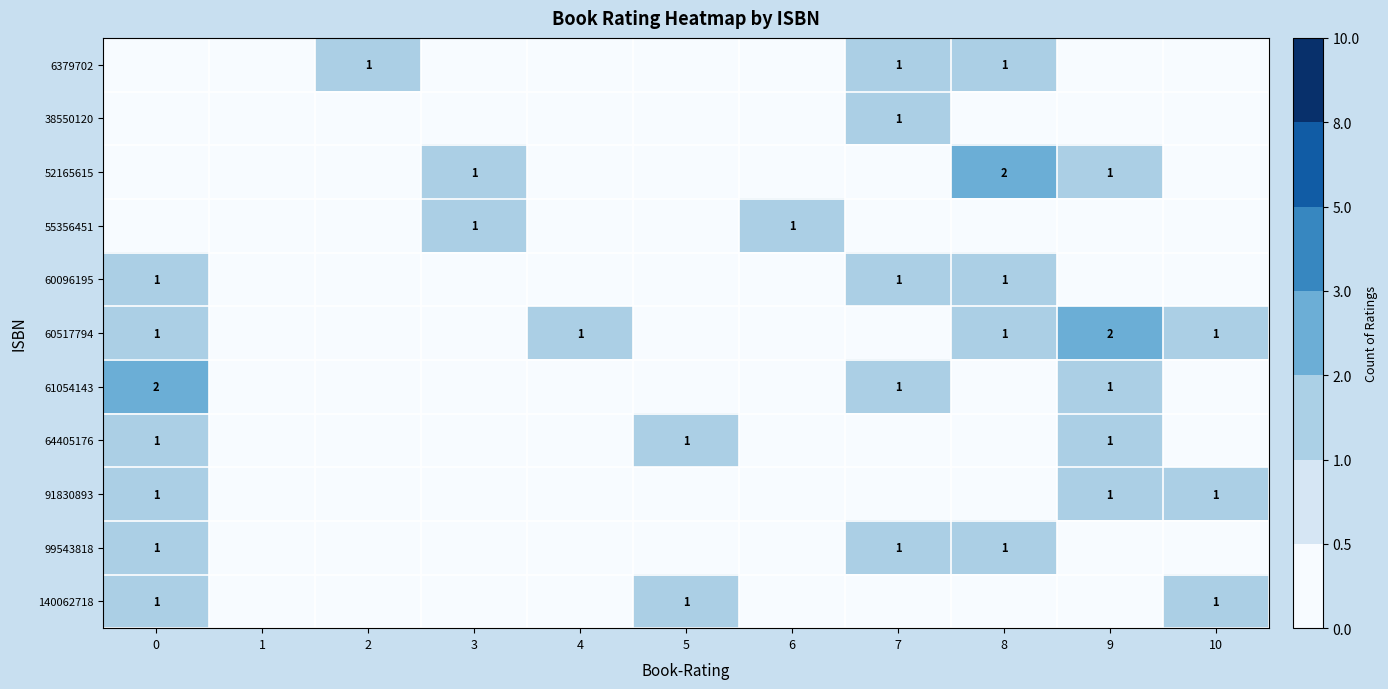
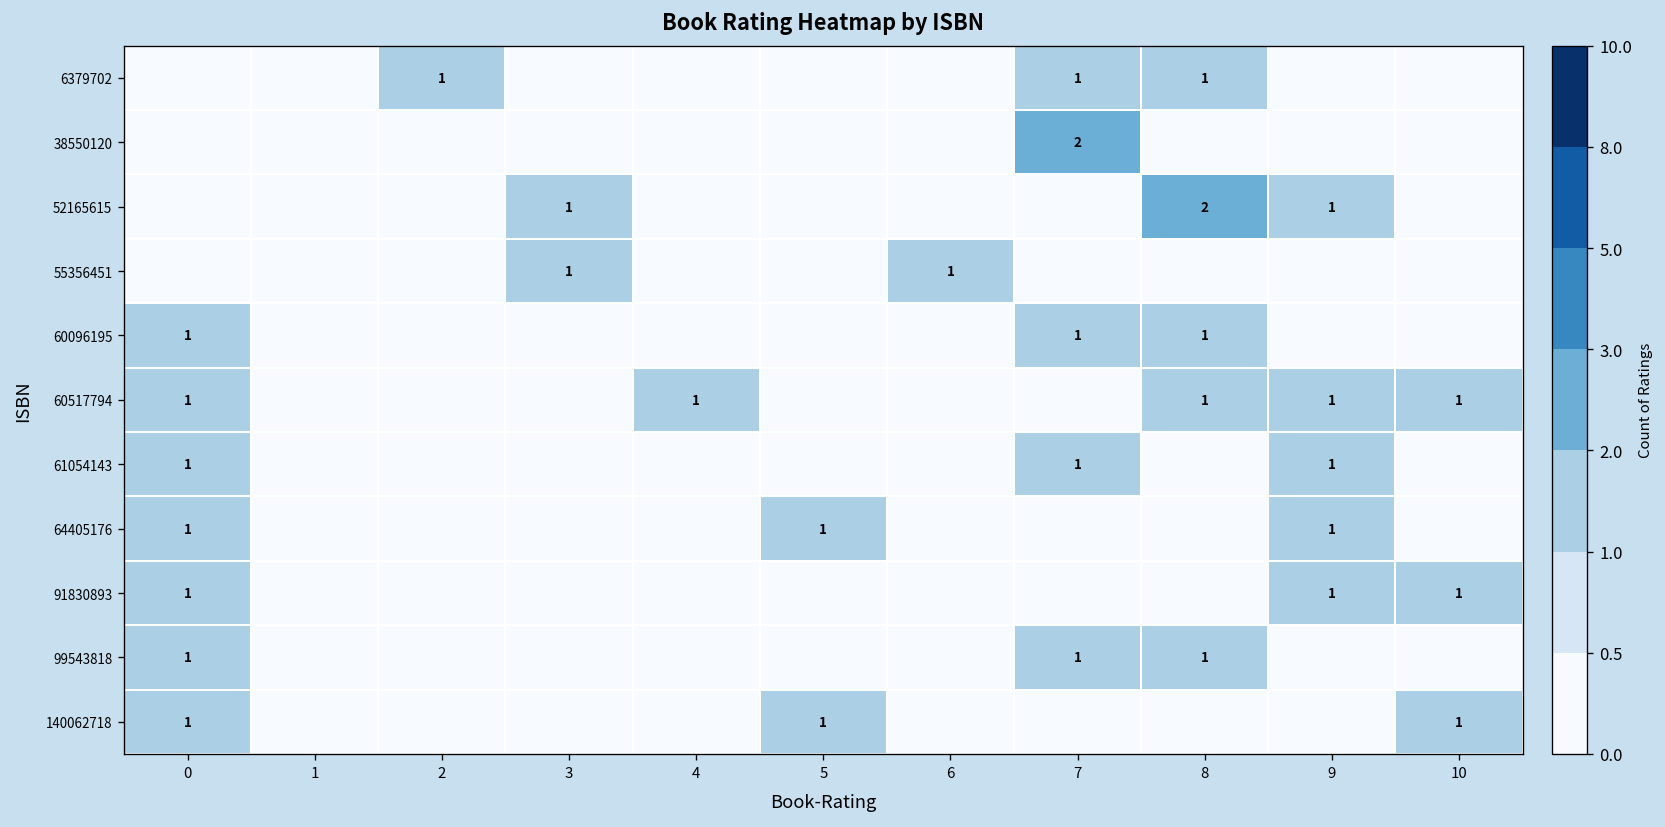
38550120, 7: 1 -> 2
60517794, 9: 2 -> 1
61054143, 0: 2 -> 1
